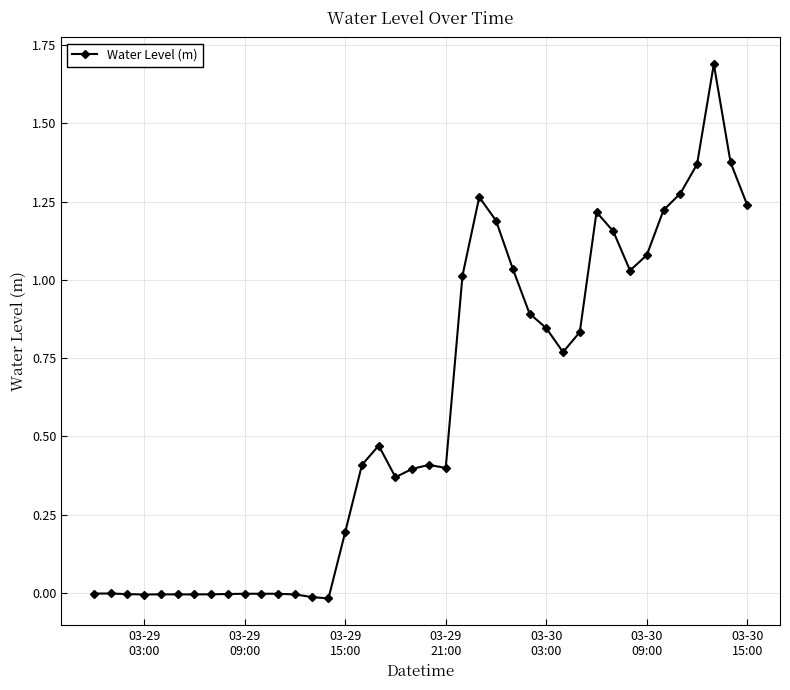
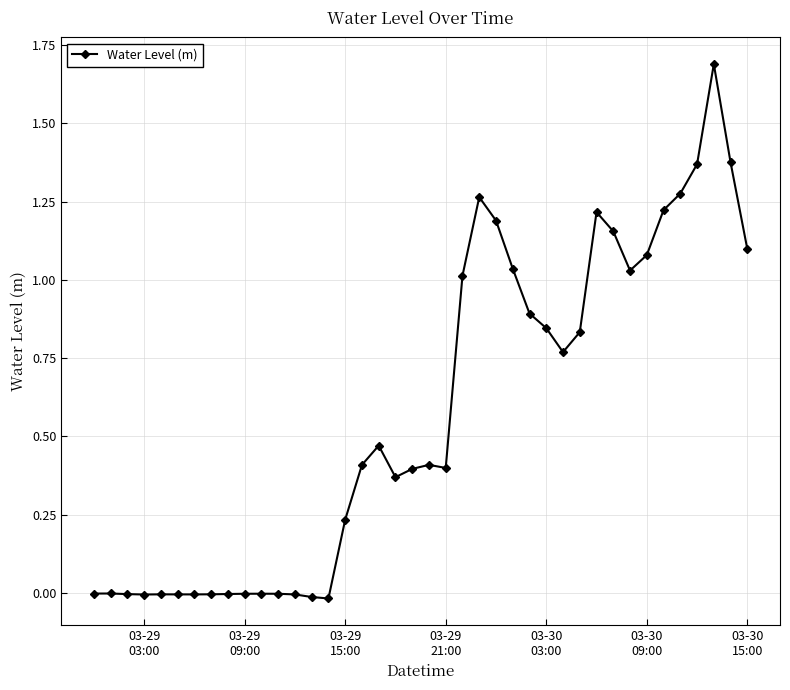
03-29 15:00: 0.19 -> 0.23
03-30 15:00: 1.24 -> 1.10
